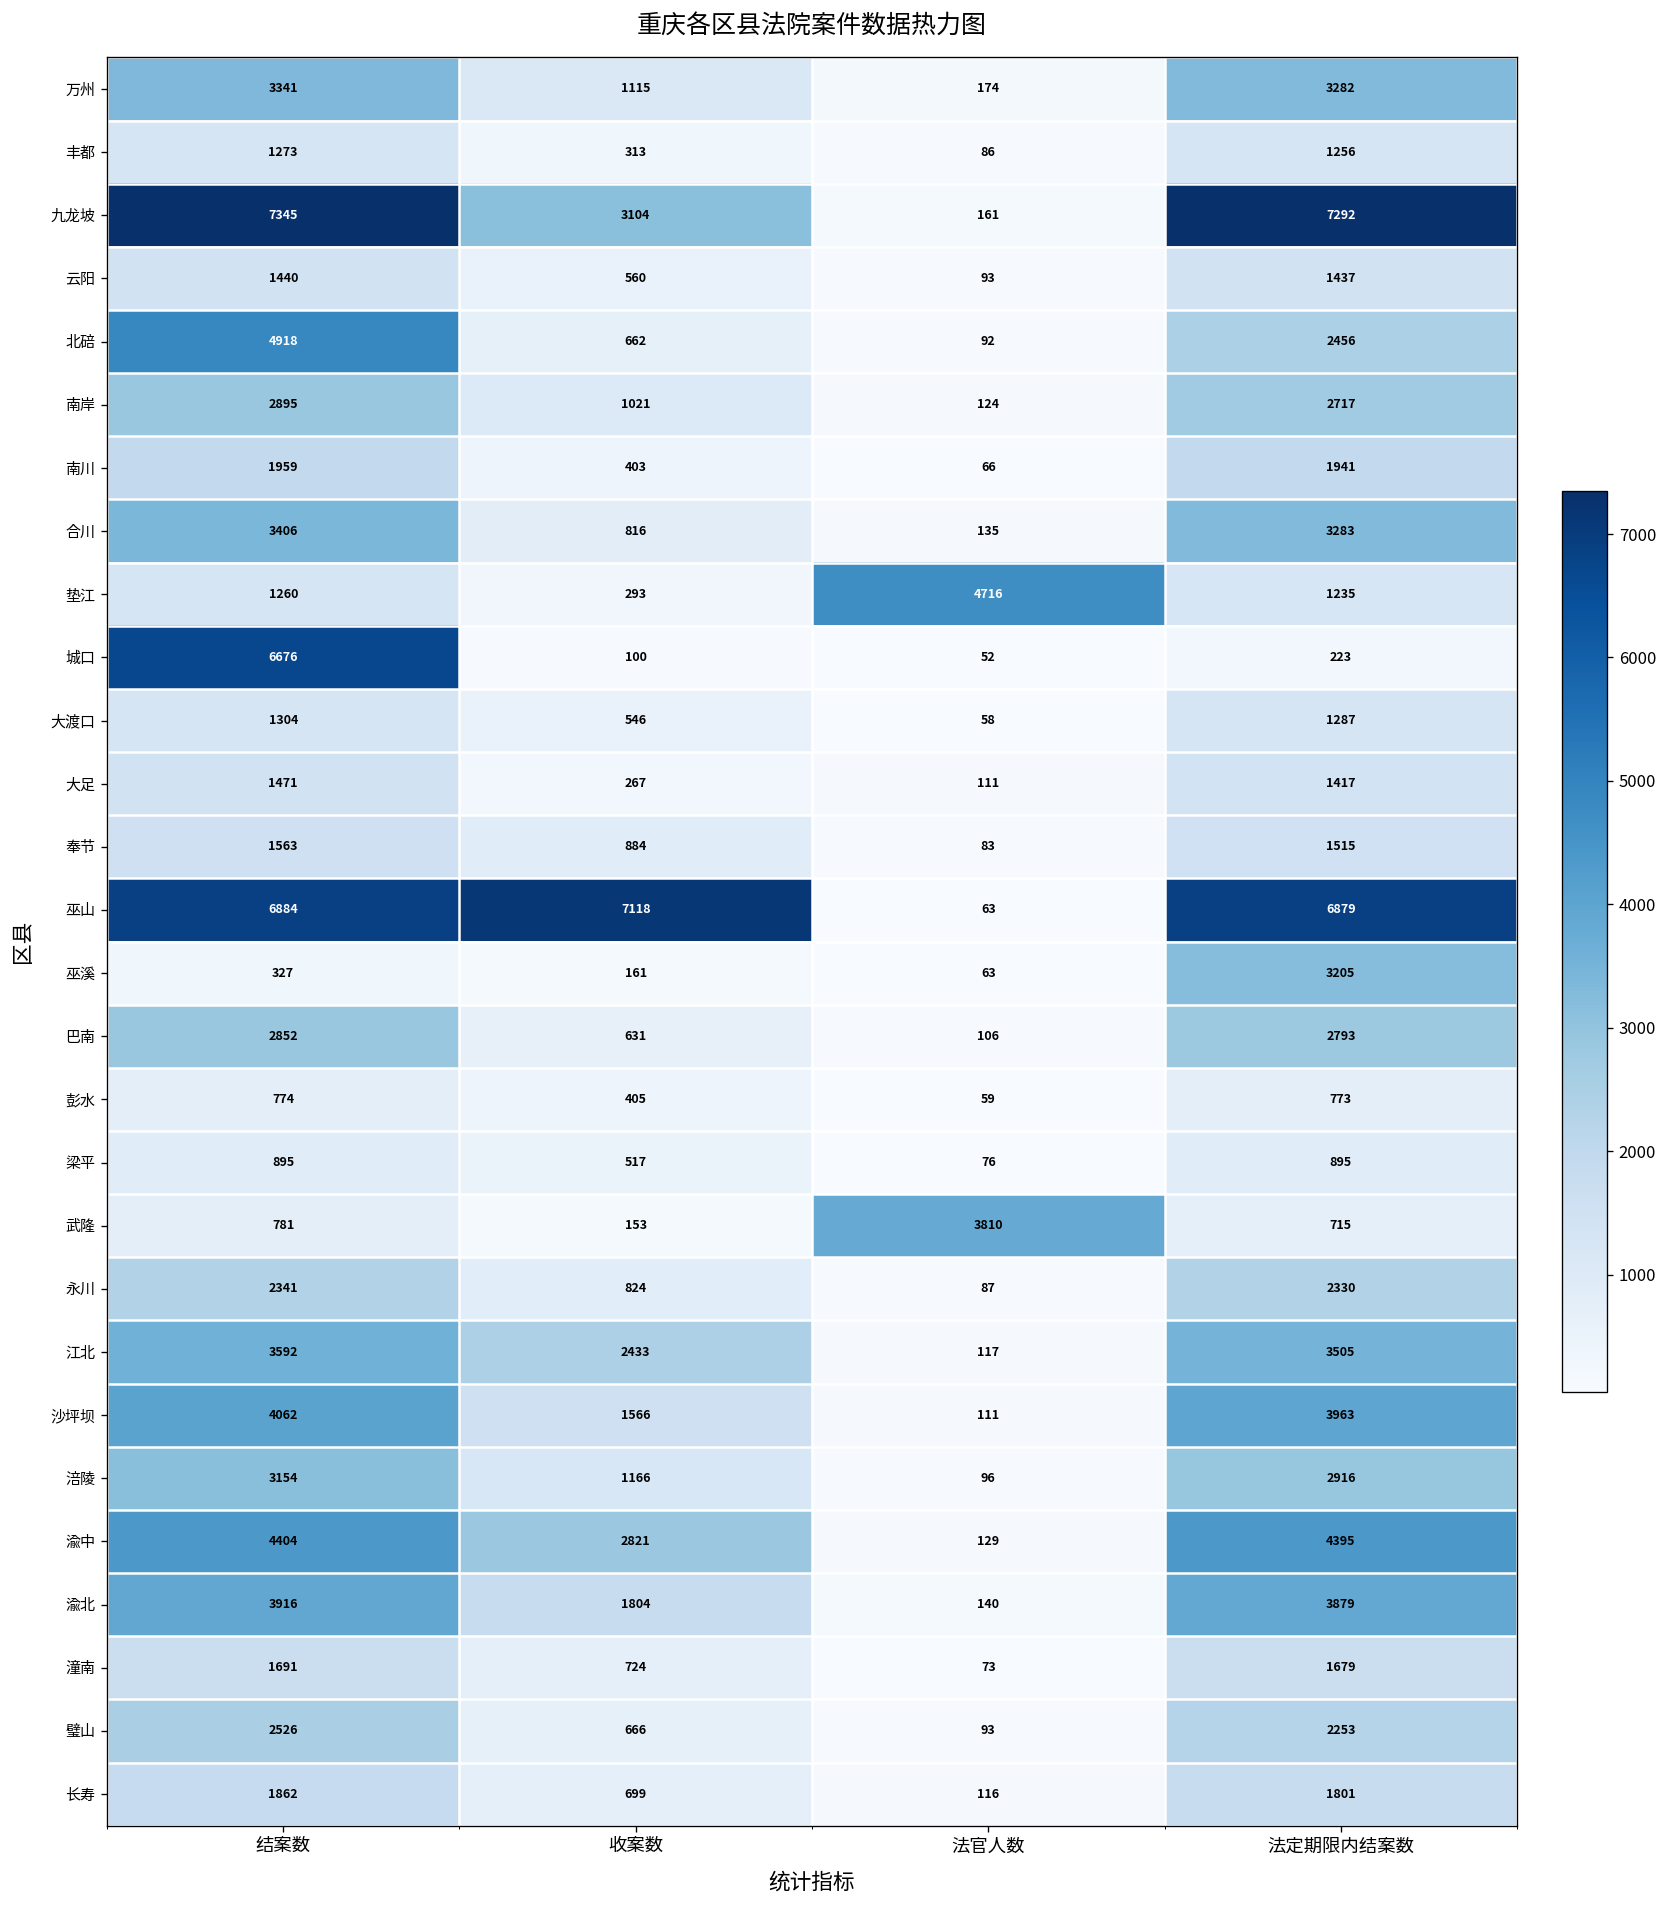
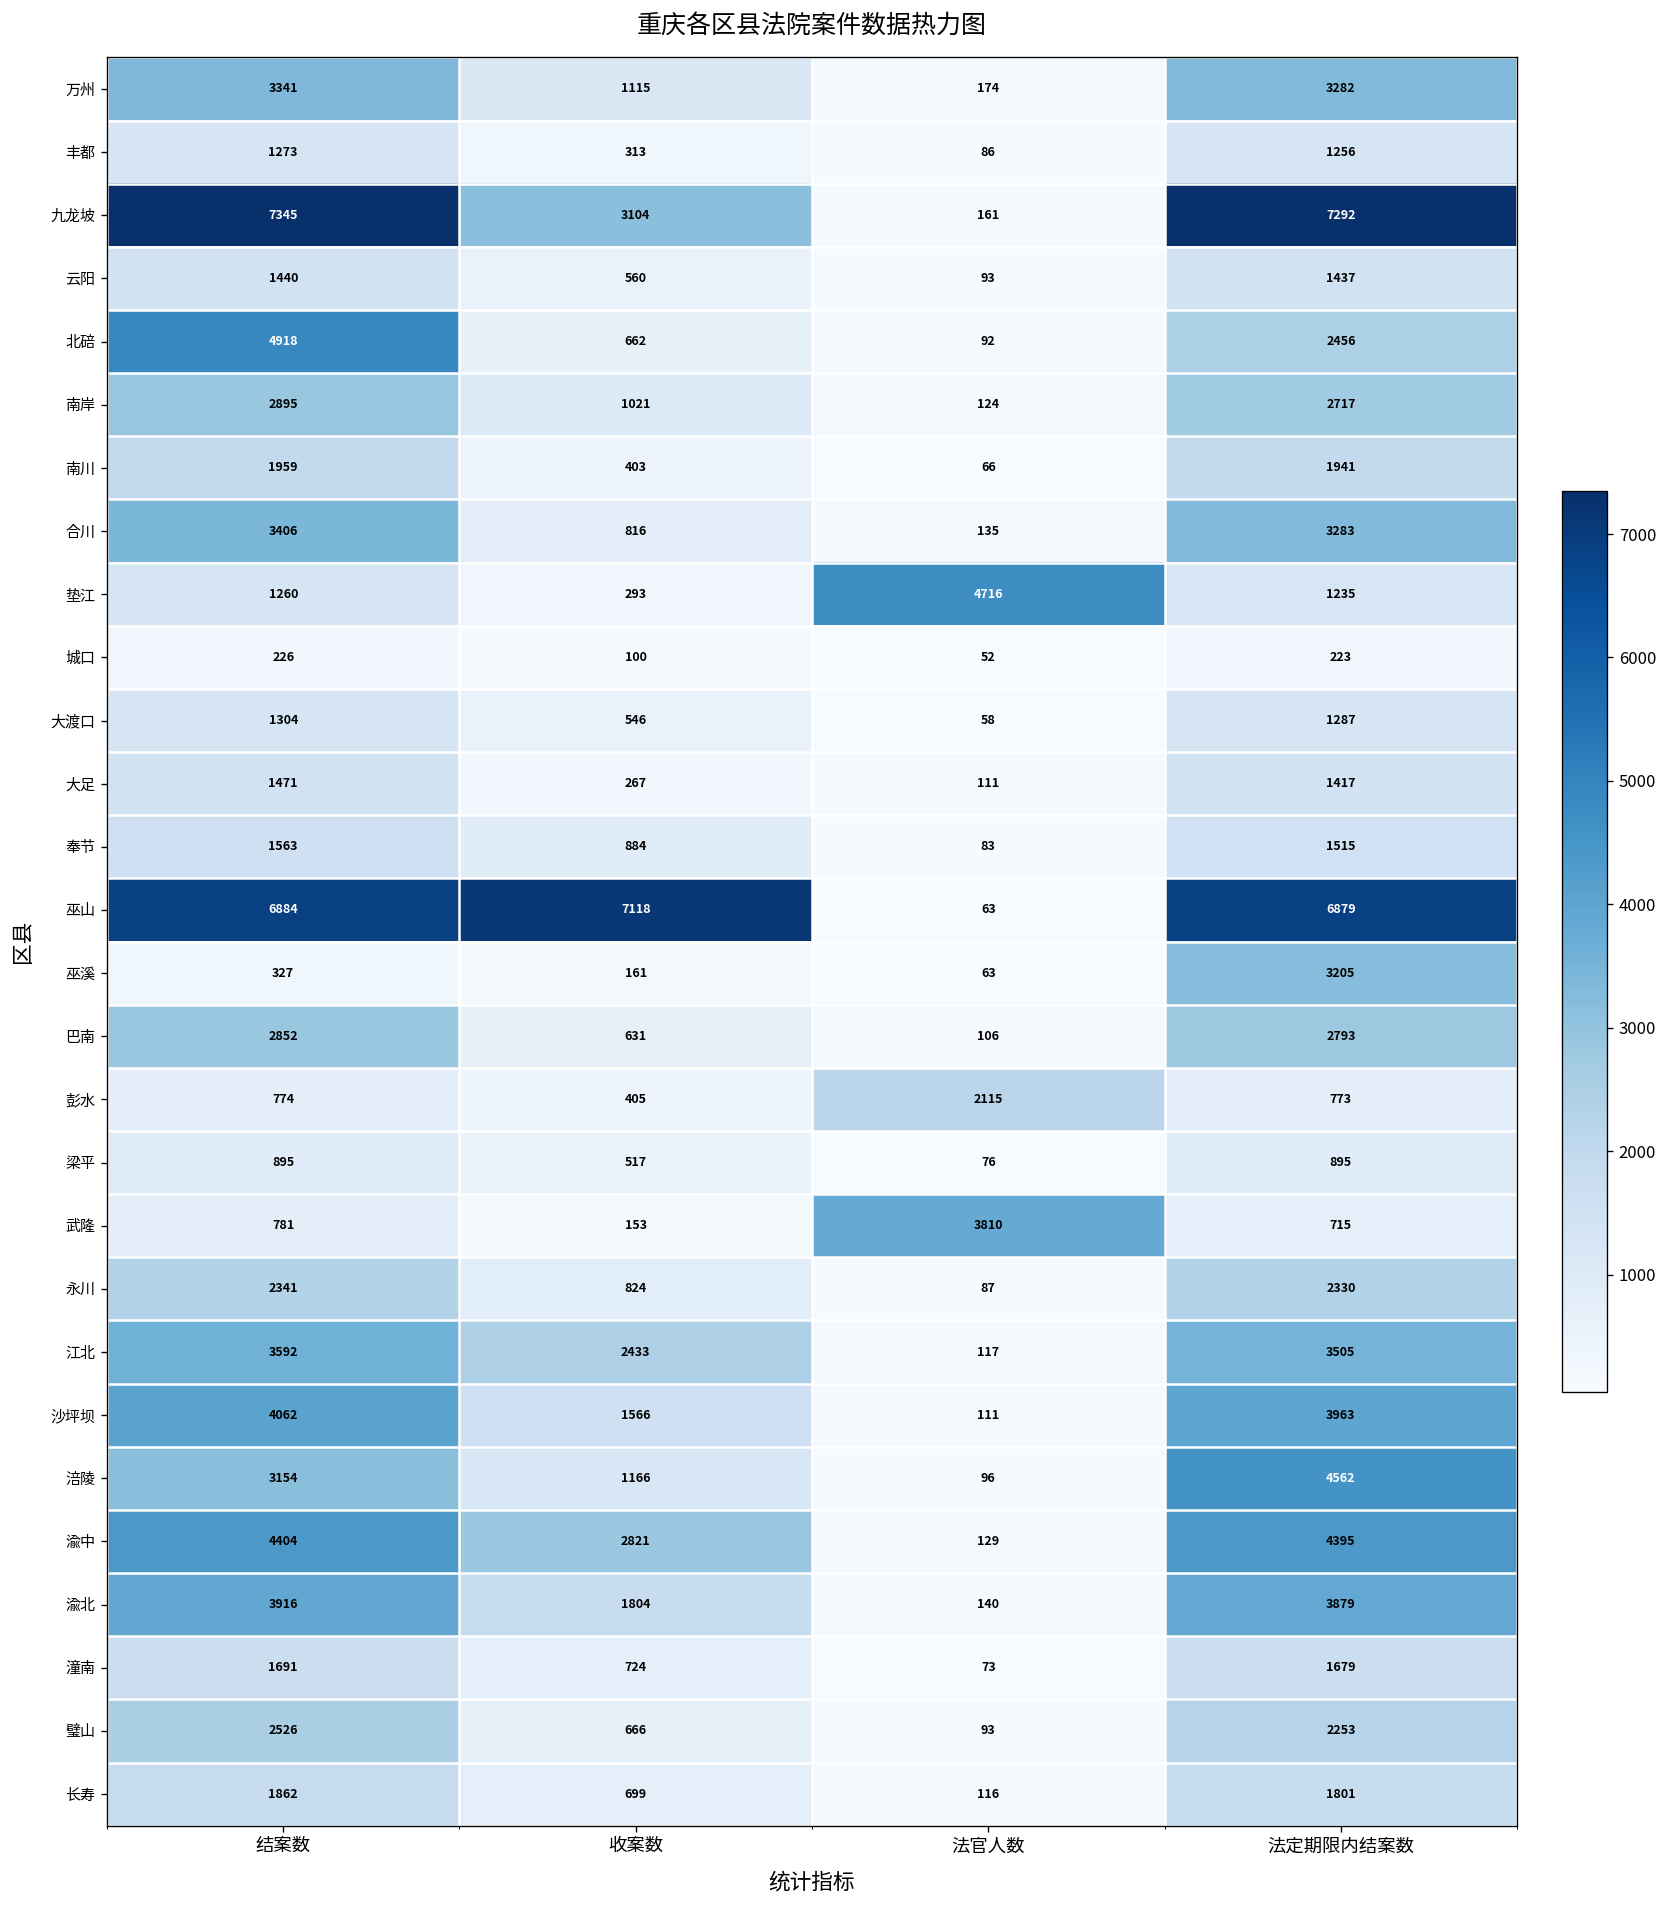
城口, 结案数: 6676 -> 226
彭水, 法官人数: 59 -> 2115
涪陵, 法定期限内结案数: 2916 -> 4562
